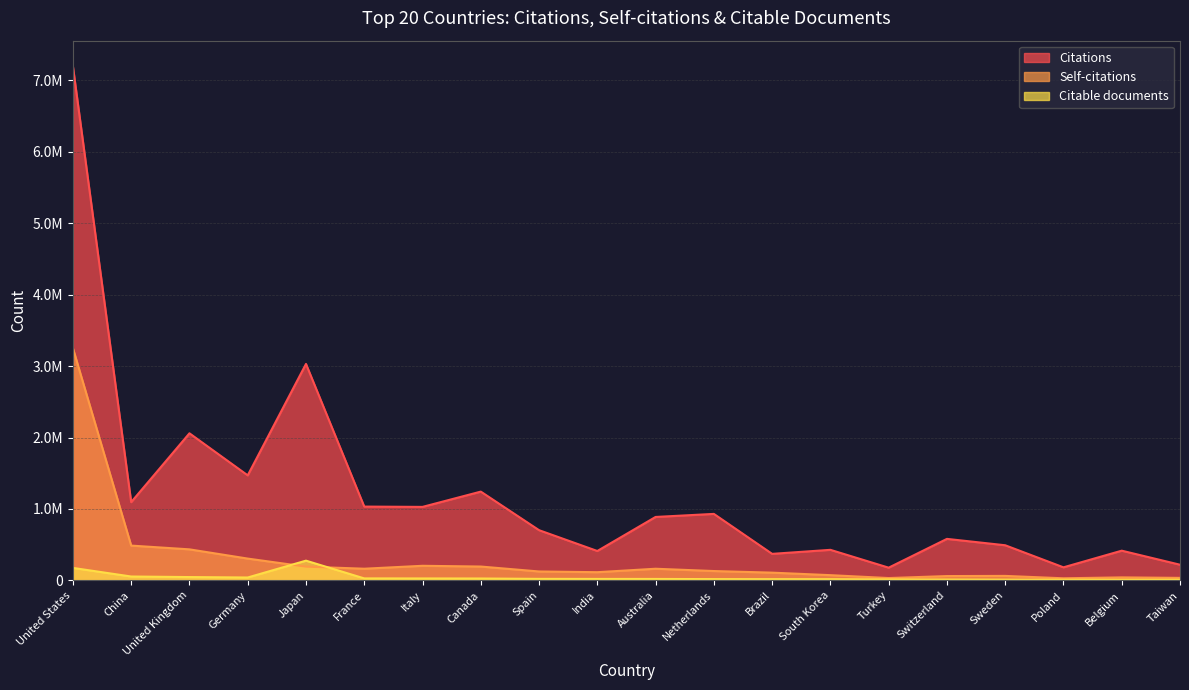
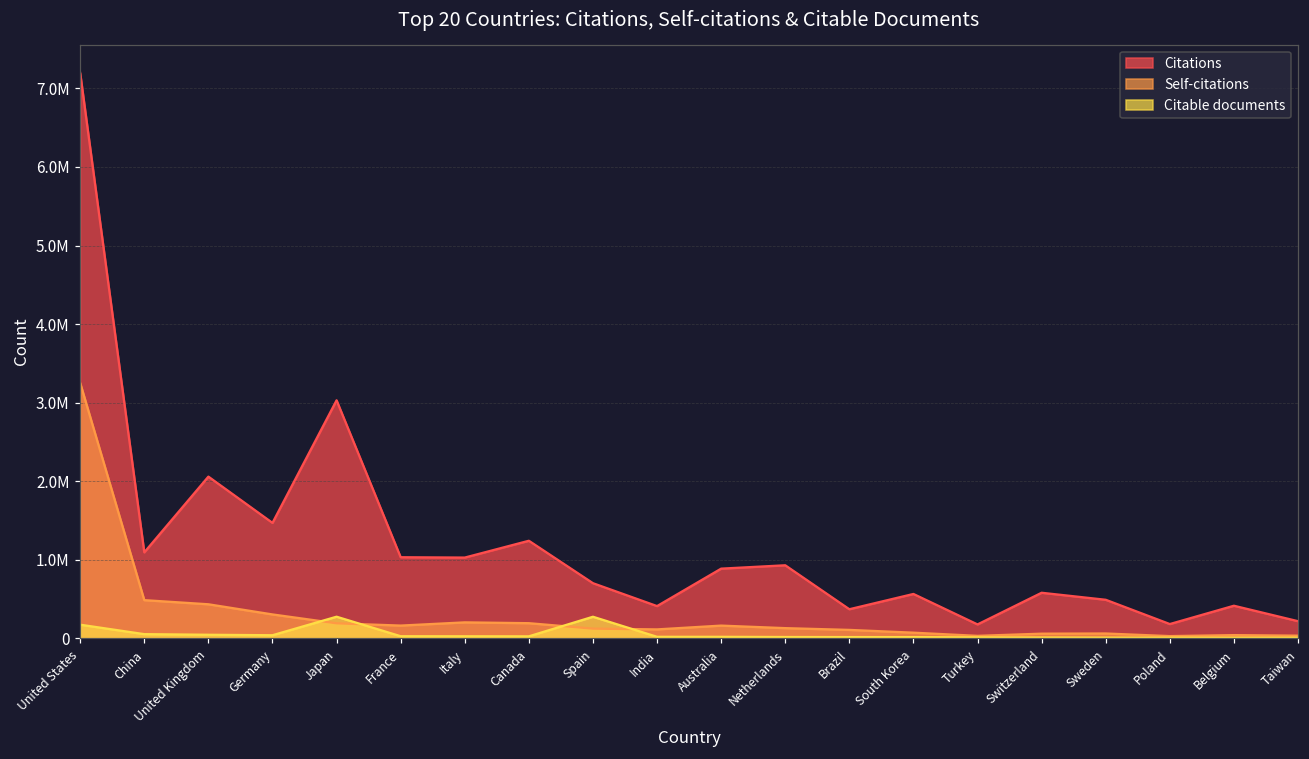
Citable documents, Spain: 0 -> 300000
Citations, South Korea: 400000 -> 600000
